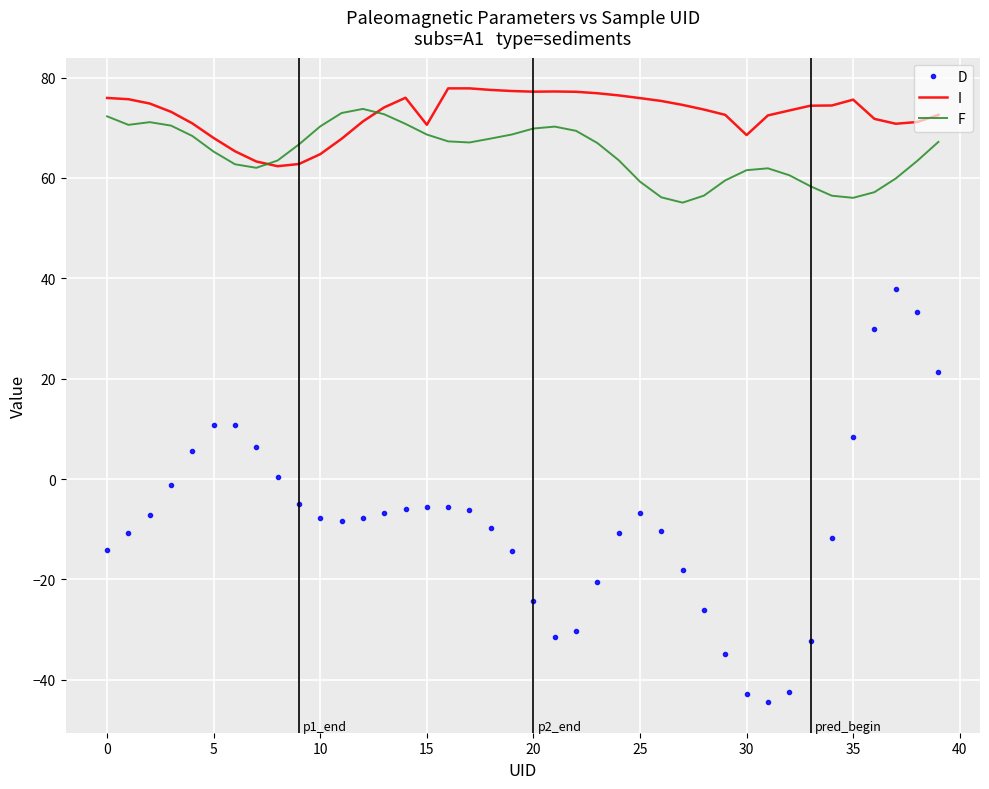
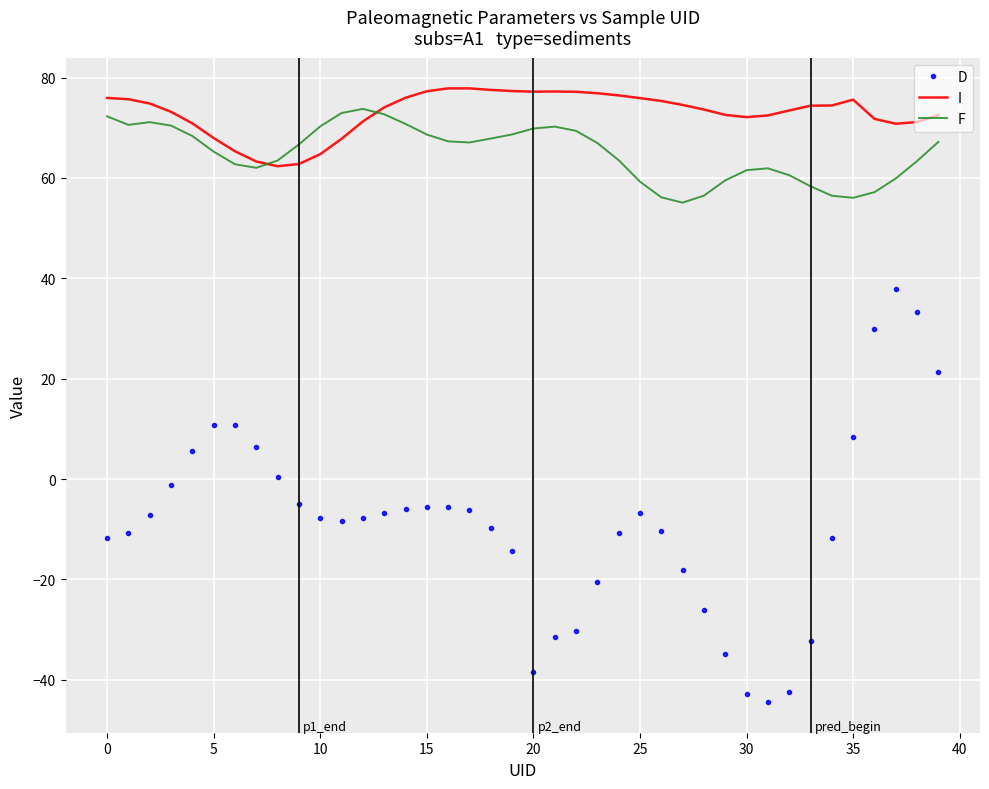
D, 0: -14 -> -12
I, 15: 71 -> 77
D, 20: -24 -> -39
I, 30: 69 -> 72
